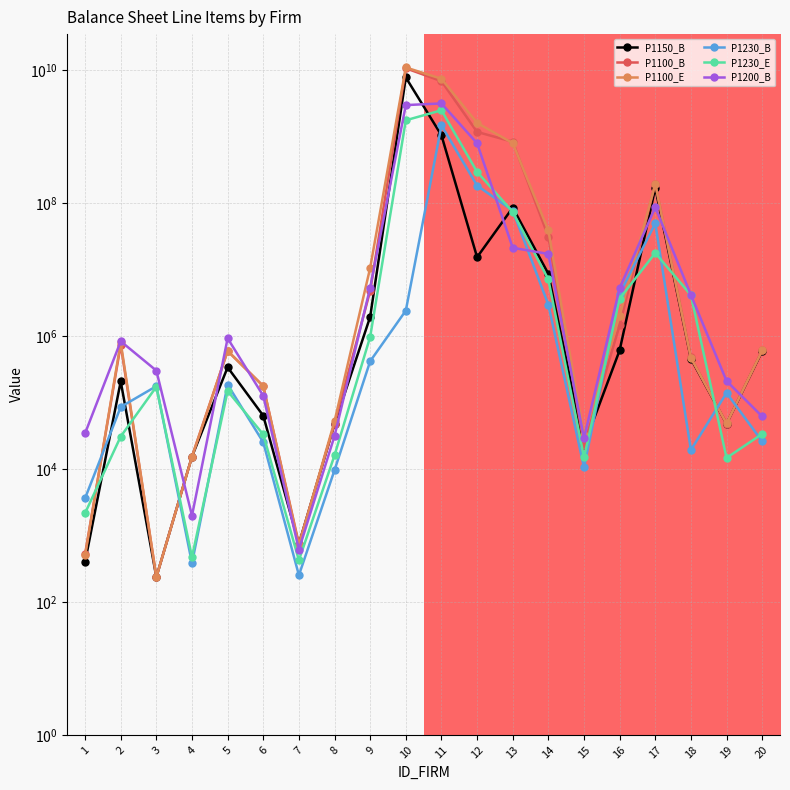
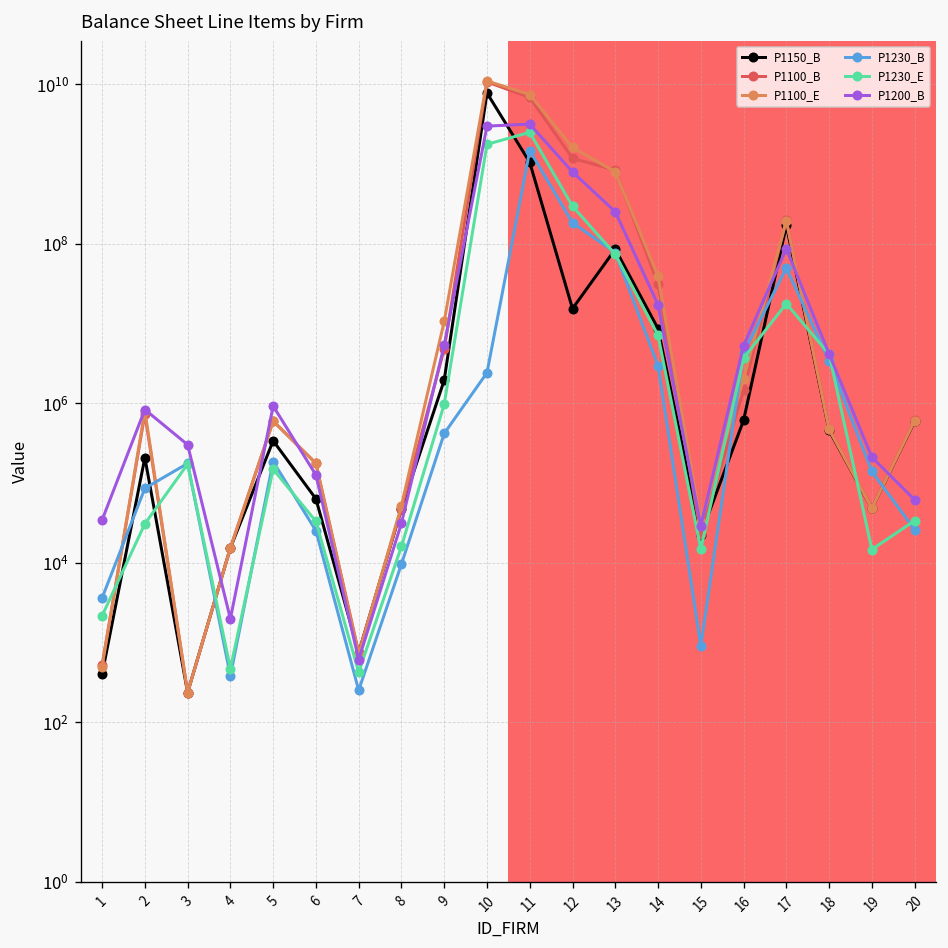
P1200_B, 13: 21000000 -> 250000000
P1230_B, 15: 11000 -> 900
P1230_B, 18: 19000 -> 3000000
